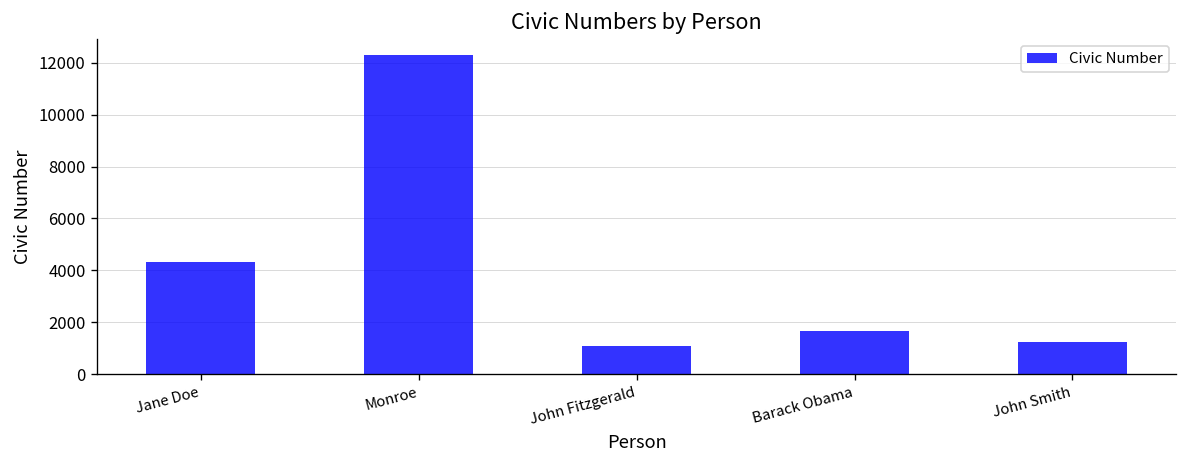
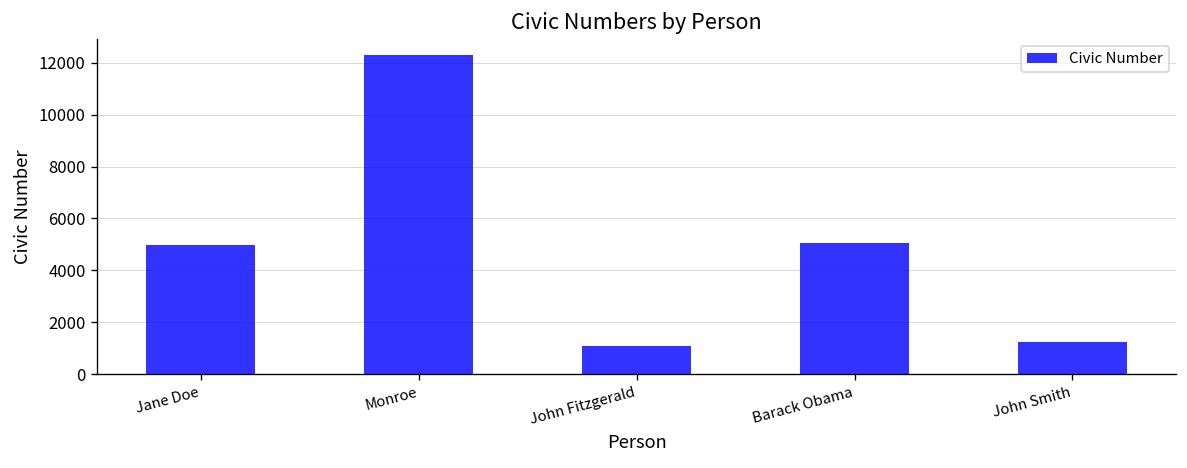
Jane Doe: 4300 -> 5000
Barack Obama: 1700 -> 5000
